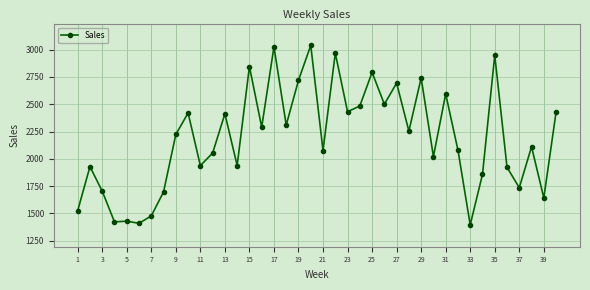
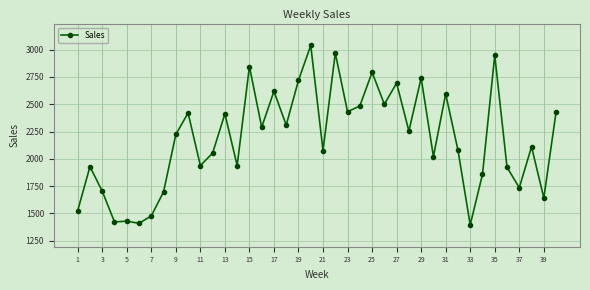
17: 3030 -> 2620
